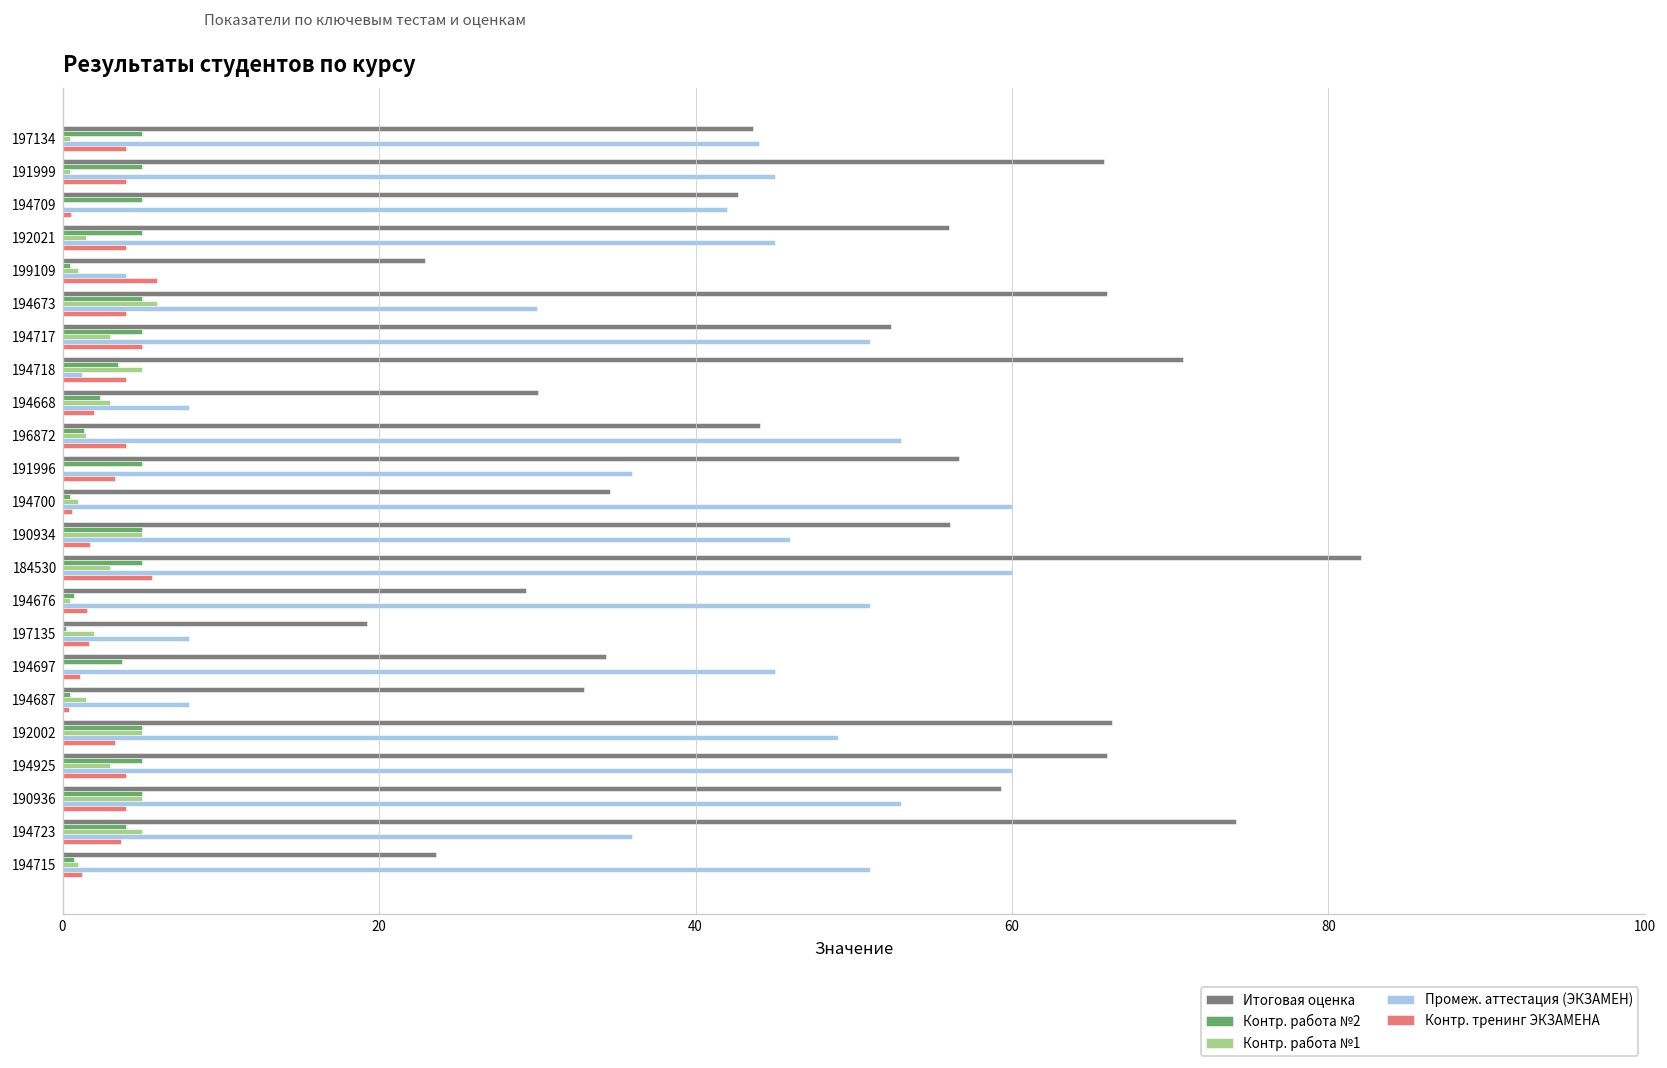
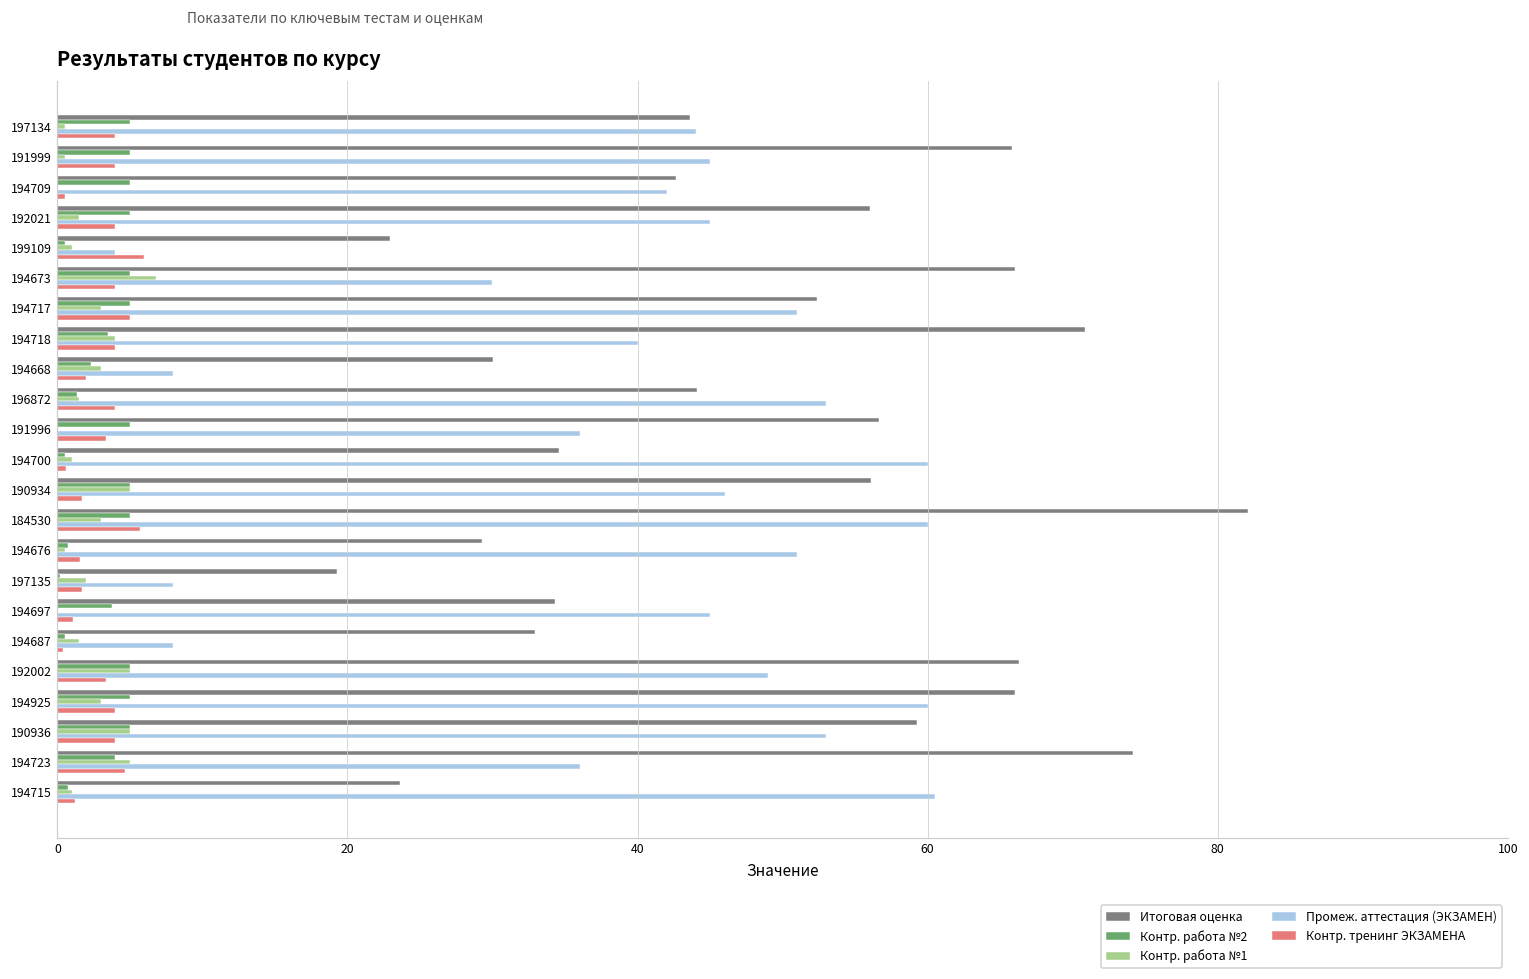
Контр. работа №1, 194673: 6.0 -> 6.8
Контр. работа №1, 194718: 5 -> 4
Промеж. аттестация (ЭКЗАМЕН), 194718: 1.2 -> 40.0
Контр. тренинг ЭКЗАМЕНА, 194723: 3.7 -> 4.7
Промеж. аттестация (ЭКЗАМЕН), 194715: 51.0 -> 60.5
